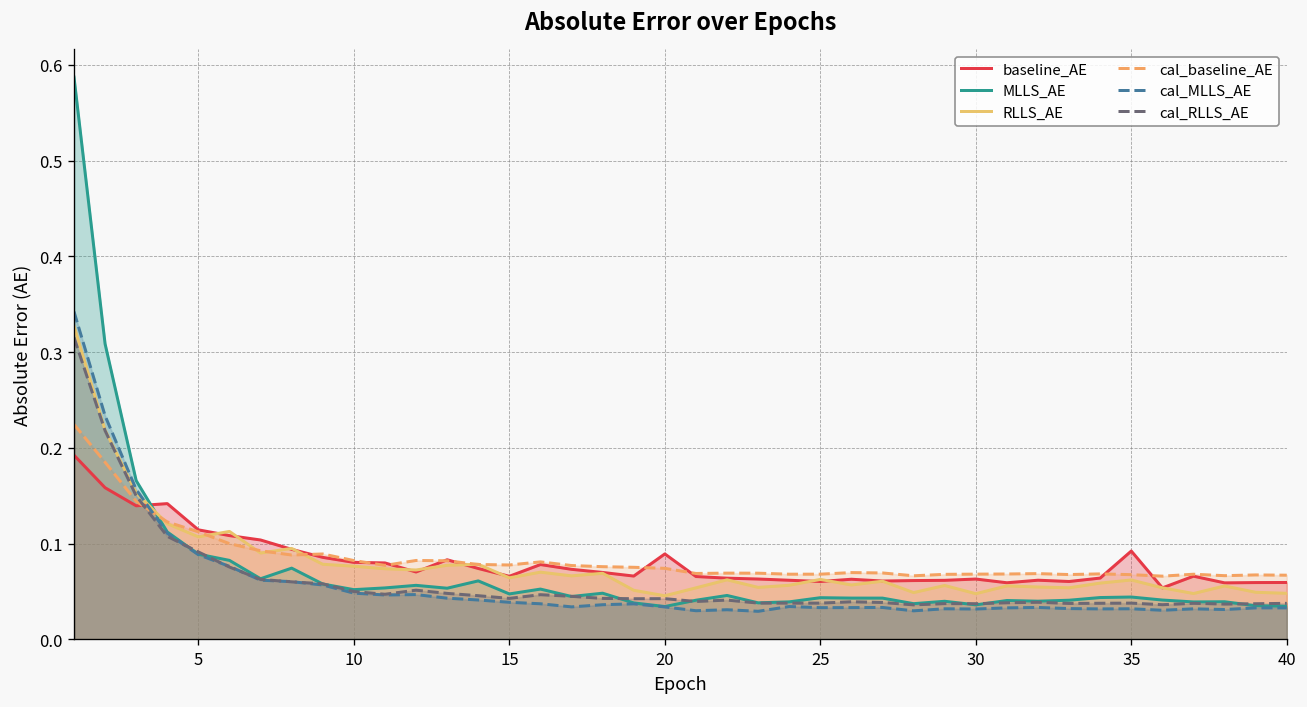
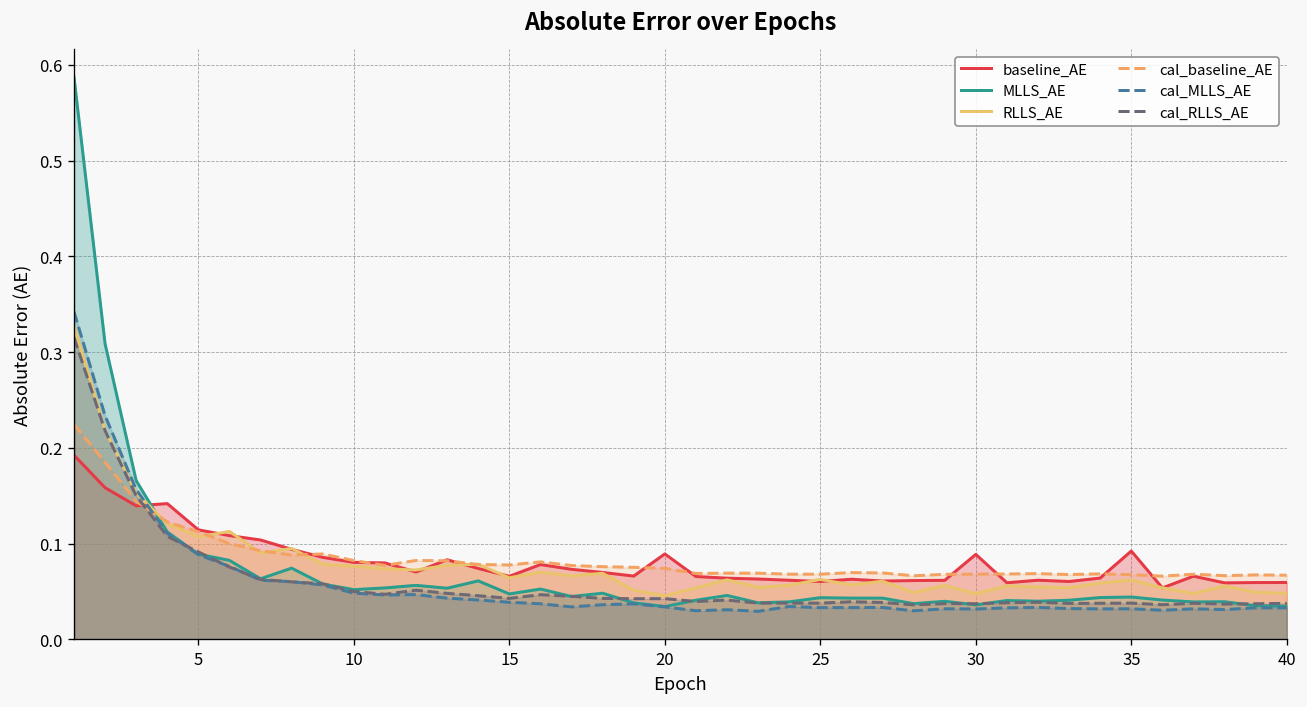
baseline_AE, 30: 0.06 -> 0.09
